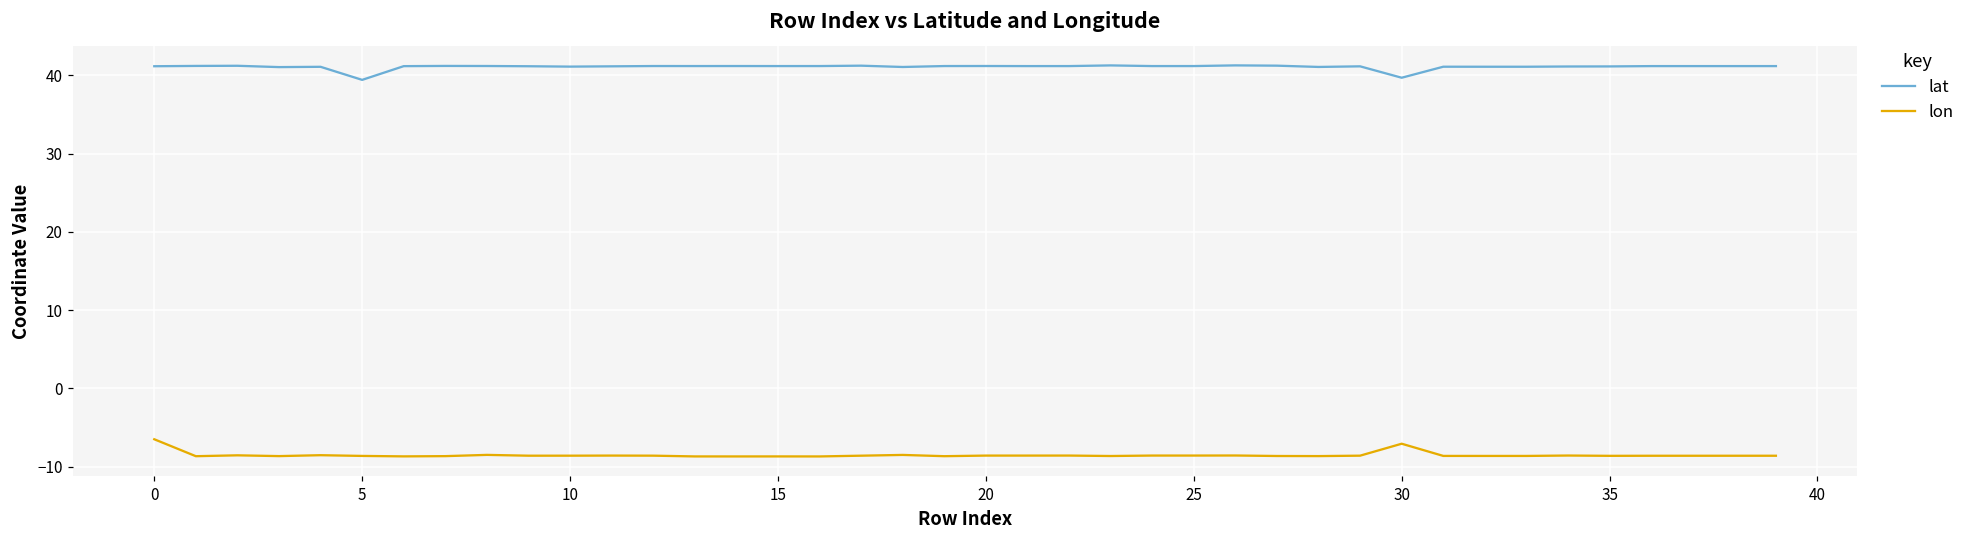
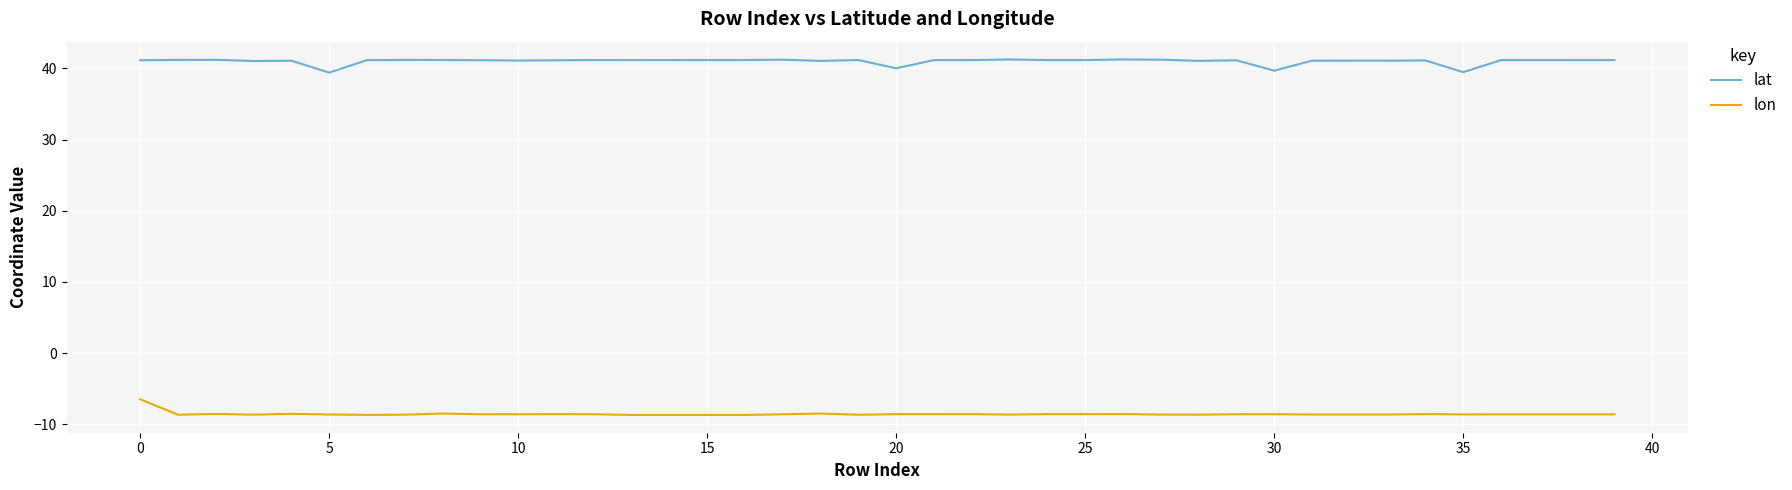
lat, 20: 41 -> 40
lon, 30: -7 -> -9
lat, 35: 41 -> 39
